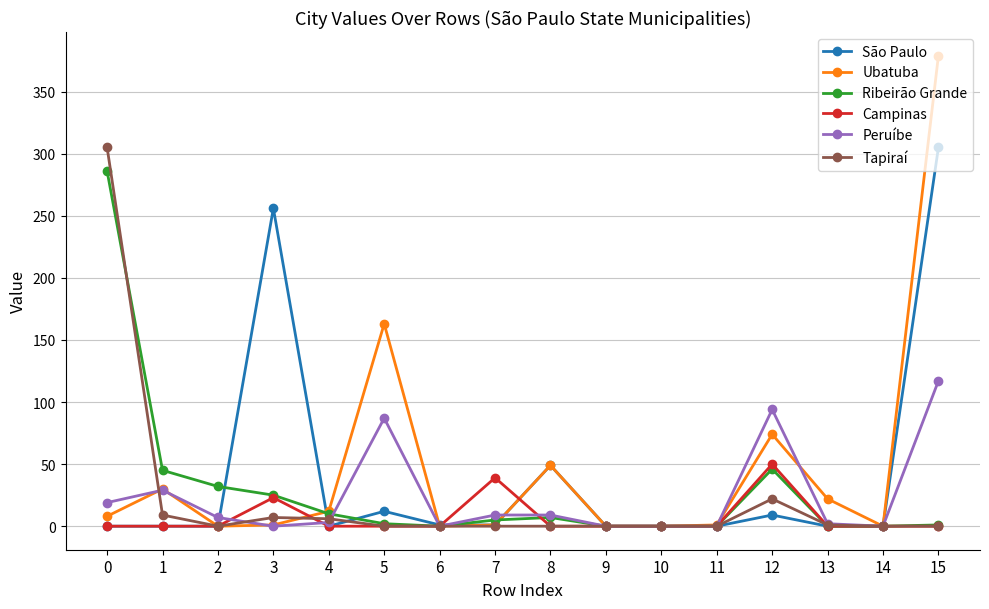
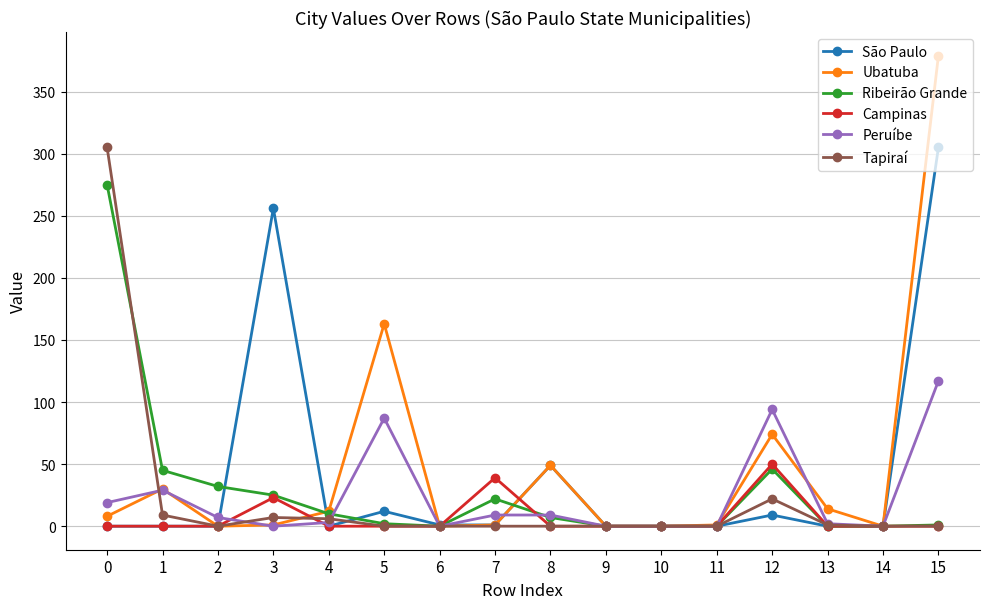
Ribeirão Grande, 0: 286 -> 275
Ribeirão Grande, 7: 5 -> 22
Ubatuba, 13: 22 -> 14
